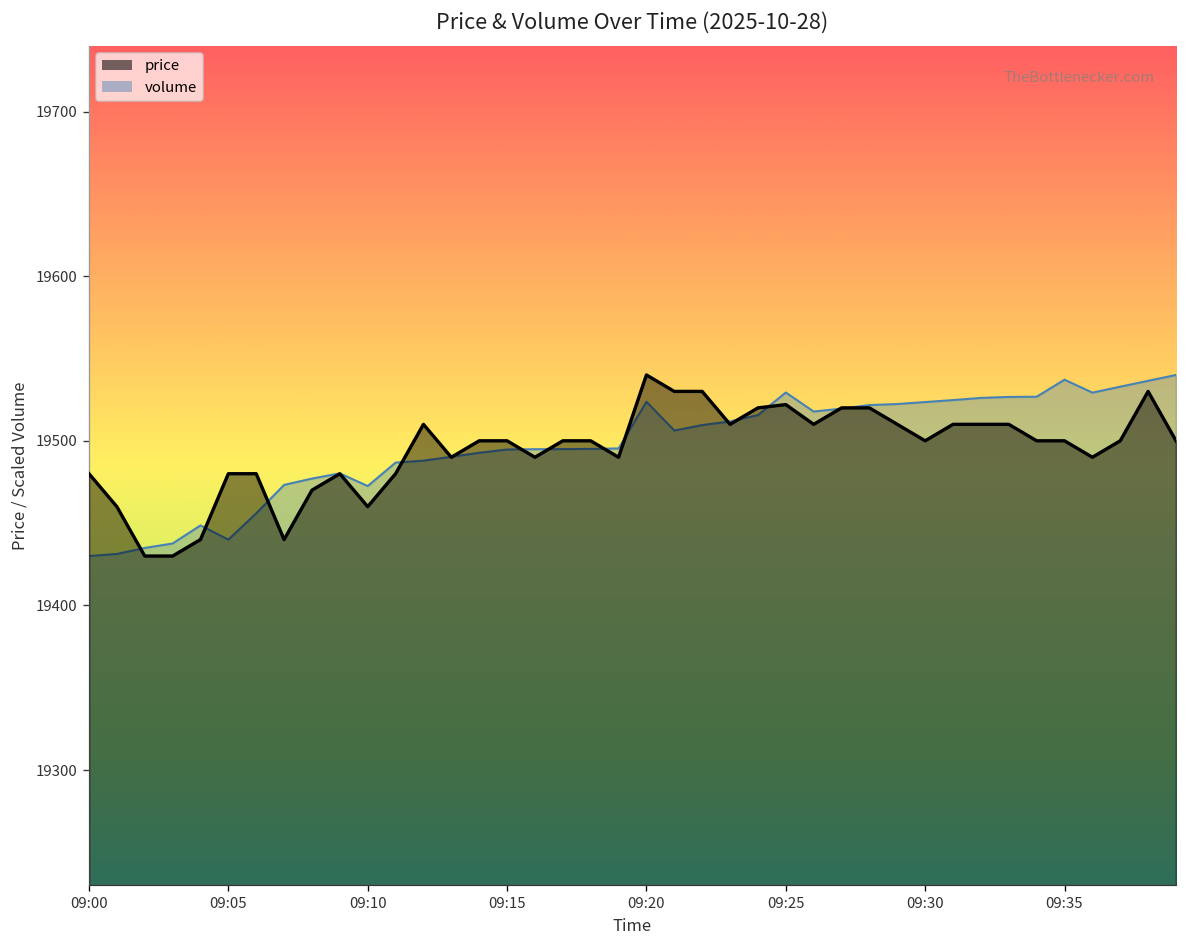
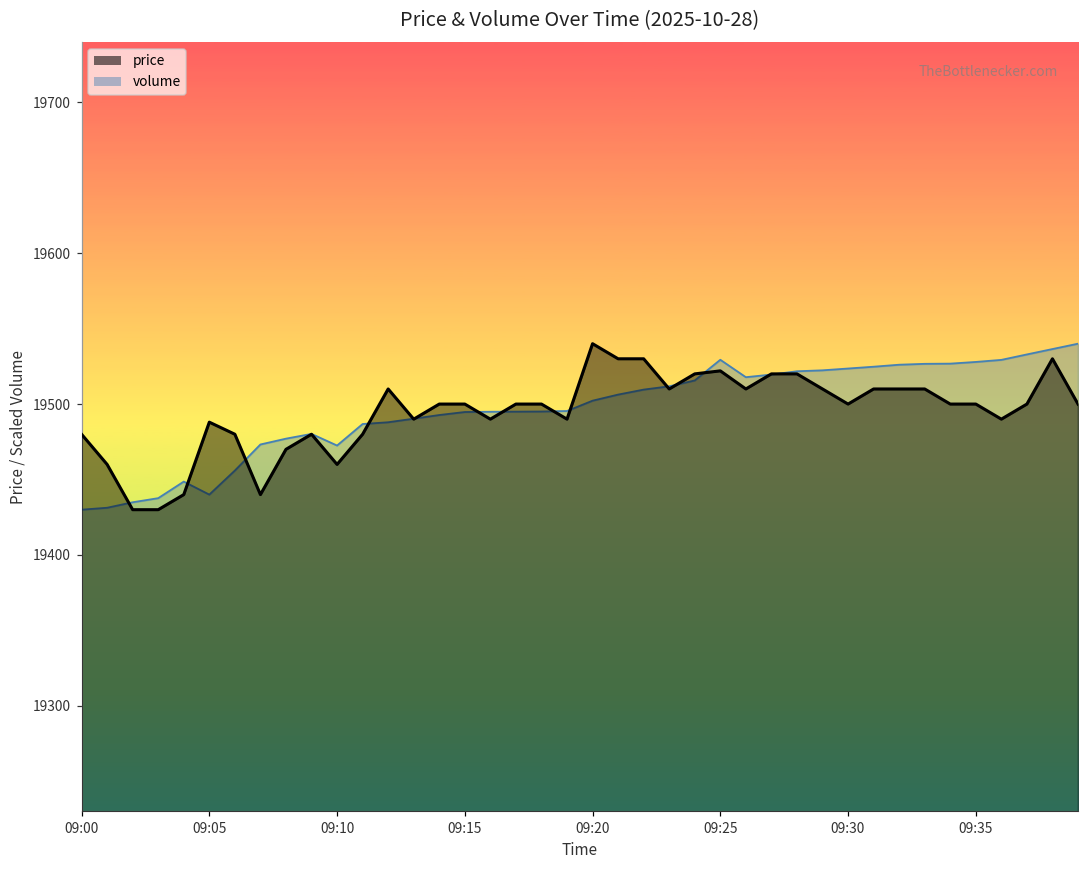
price, 09:05: 19480 -> 19488
volume, 09:20: 19524 -> 19502
volume, 09:35: 19537 -> 19528
